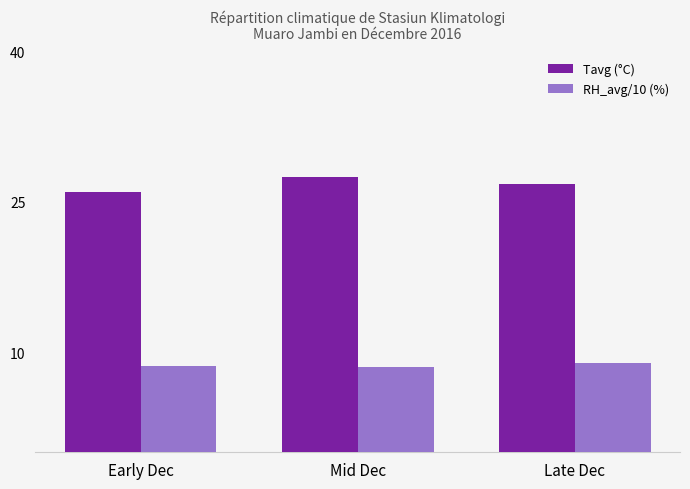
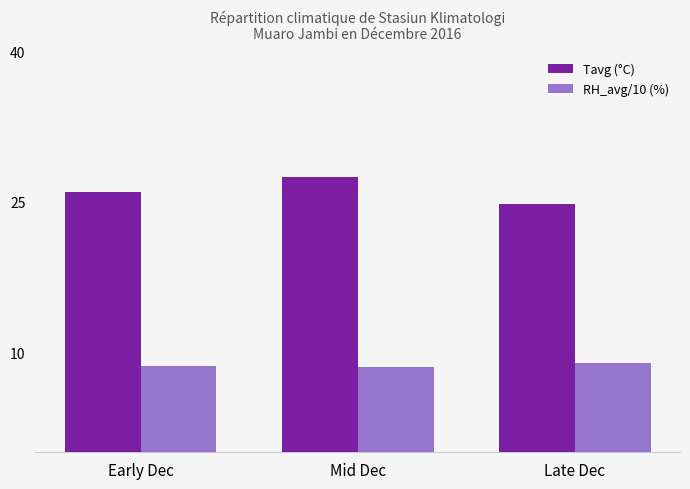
Tavg (°C), Late Dec: 26.8 -> 24.8
